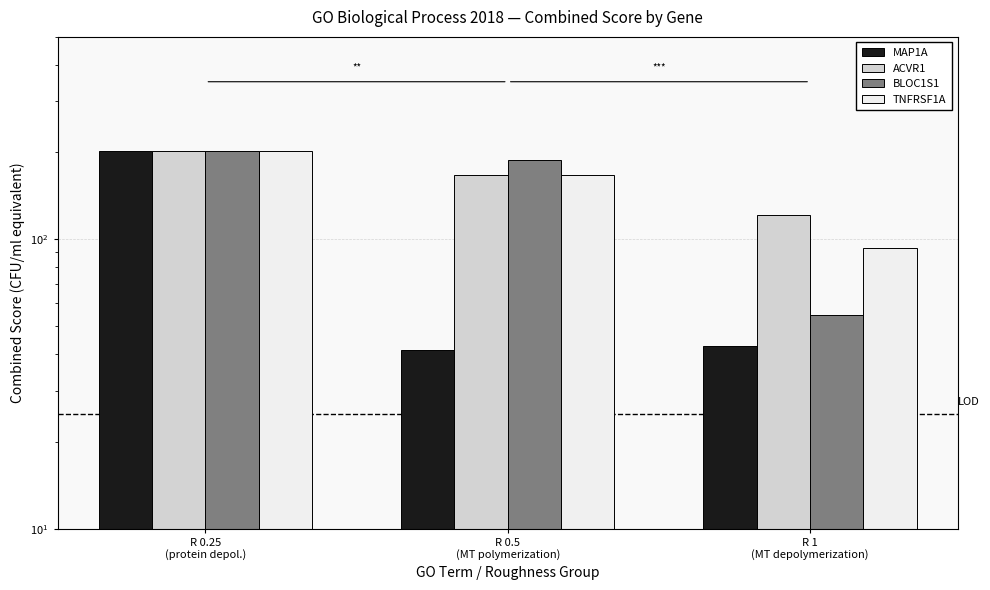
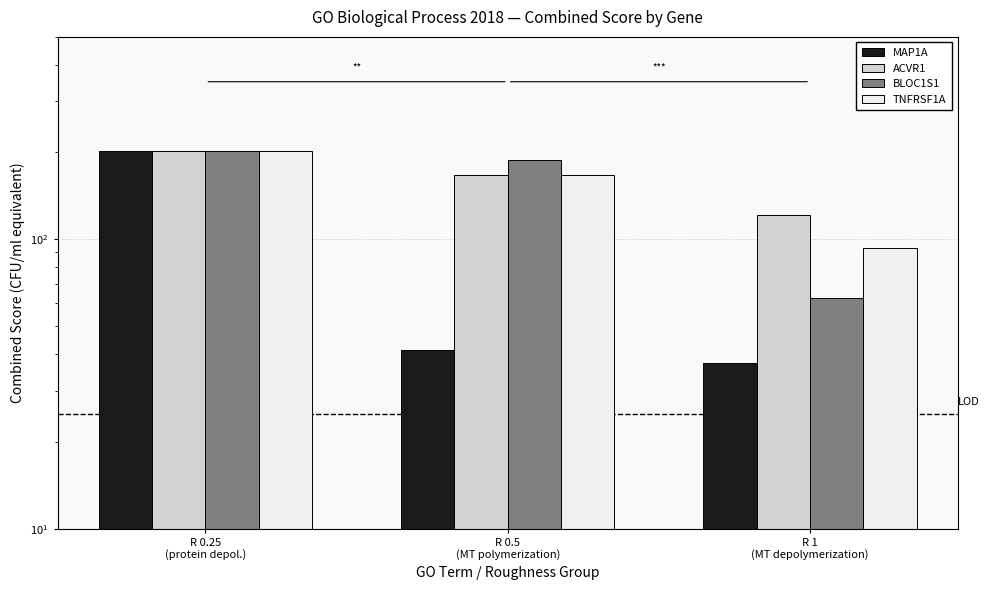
MAP1A, R 1 (MT depolymerization): 43 -> 37
BLOC1S1, R 1 (MT depolymerization): 55 -> 62
